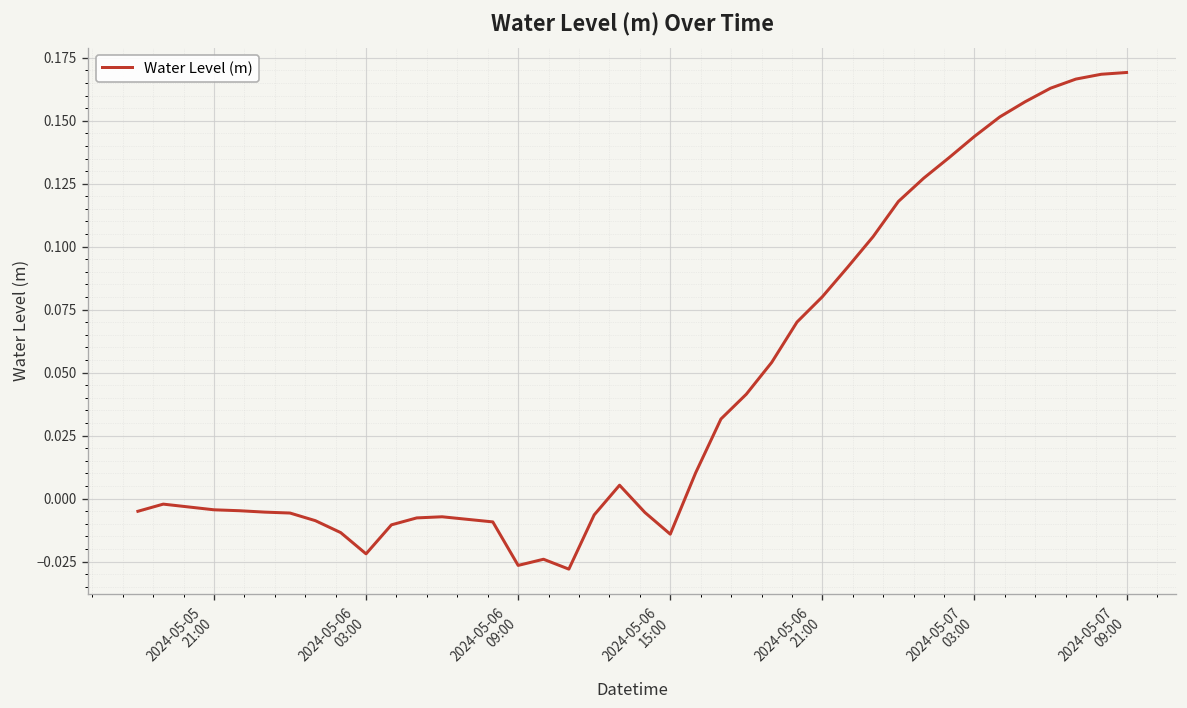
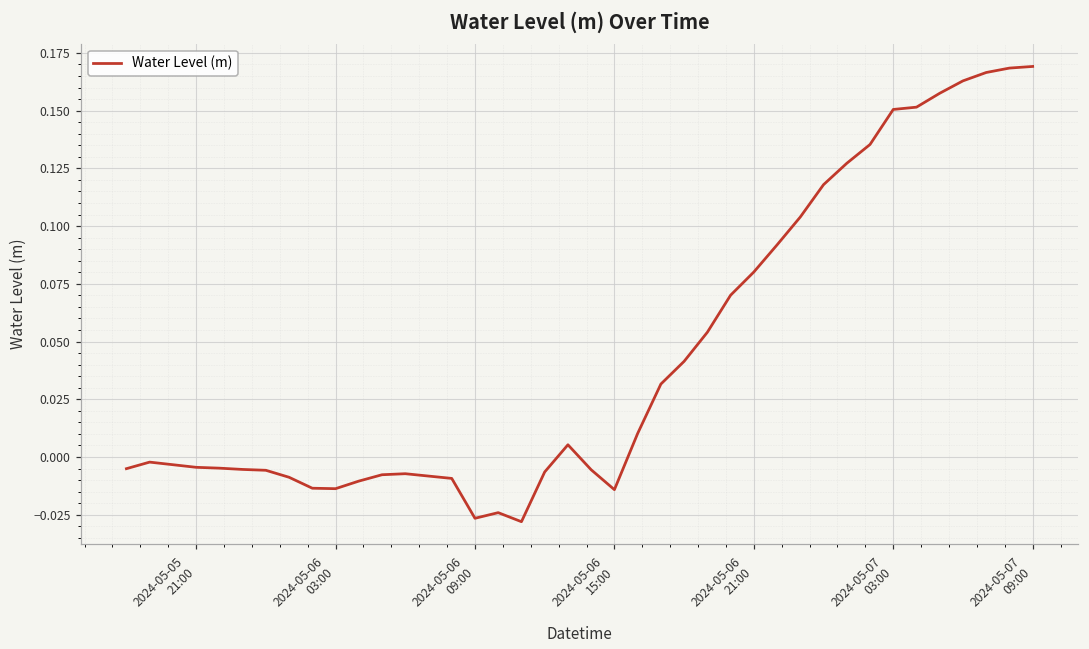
2024-05-06 03:00: -0.022 -> -0.014
2024-05-07 03:00: 0.144 -> 0.151
